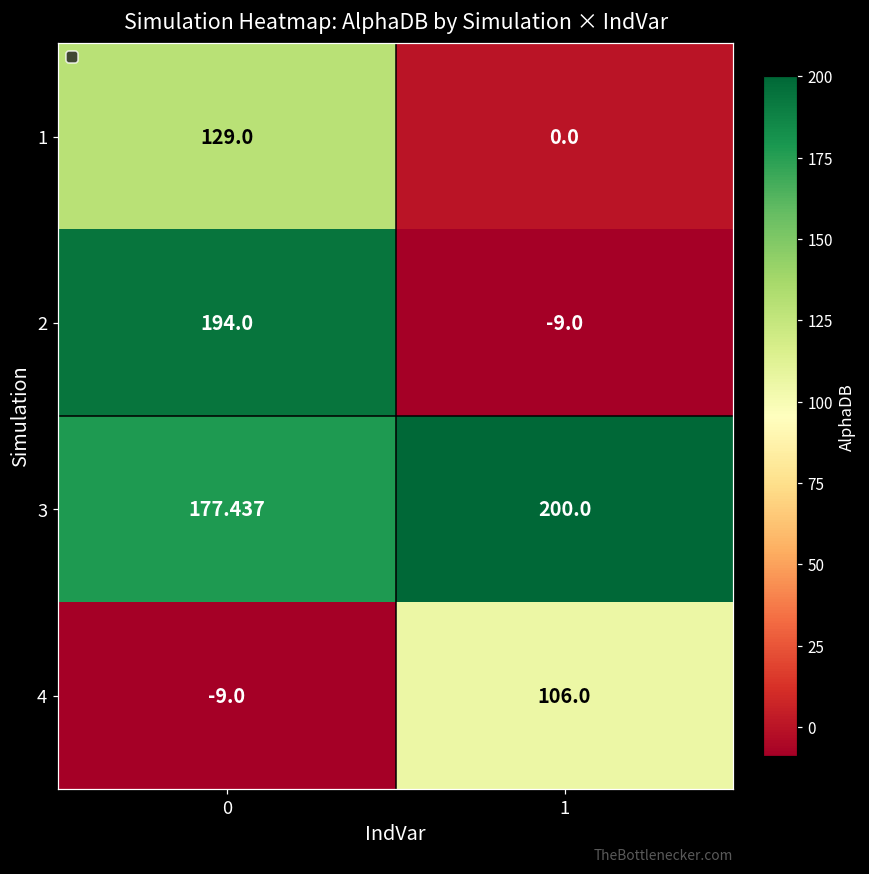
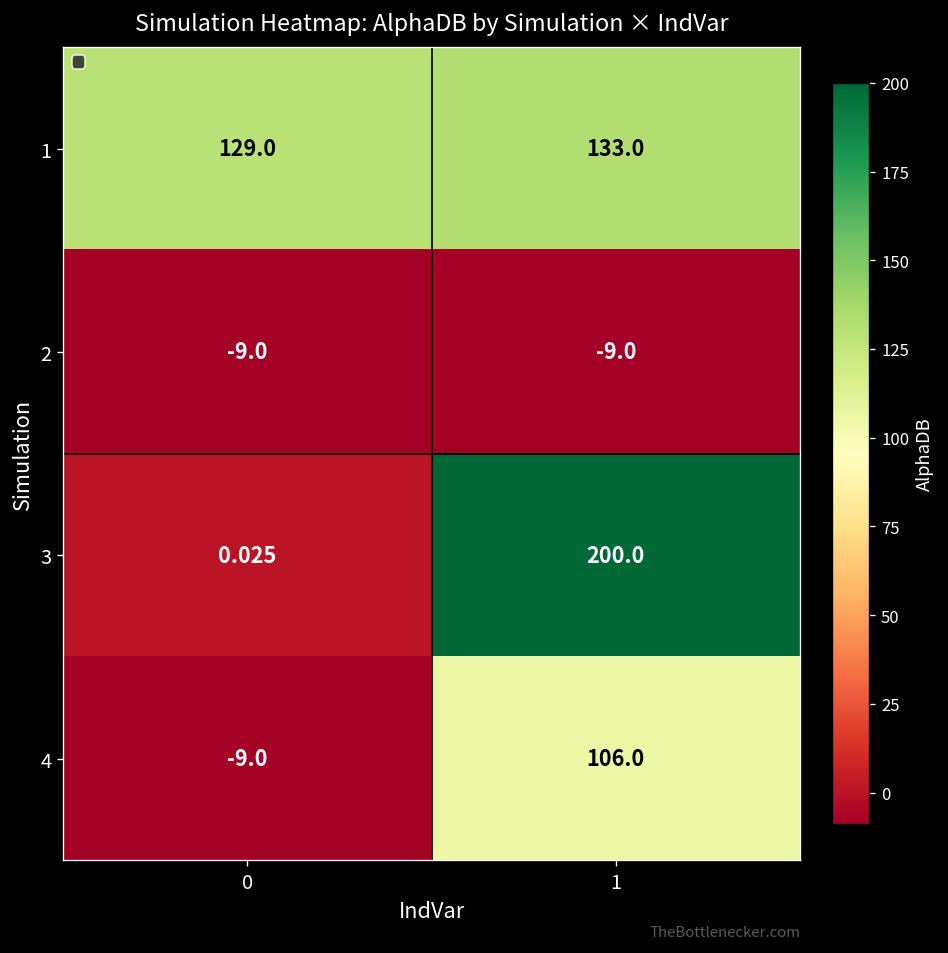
1, 1: 0.0 -> 133.0
2, 0: 194.0 -> -9.0
3, 0: 177.437 -> 0.025
